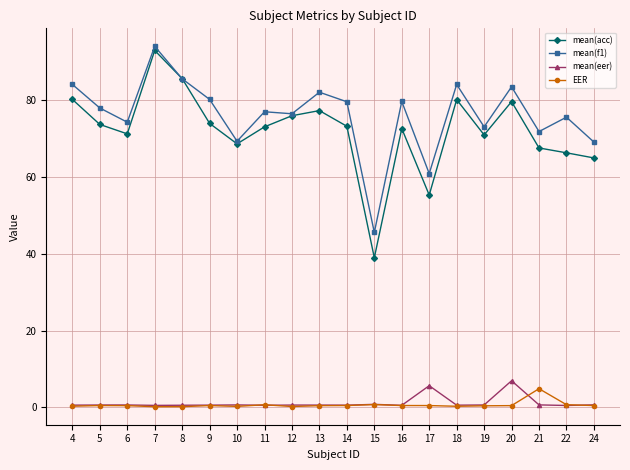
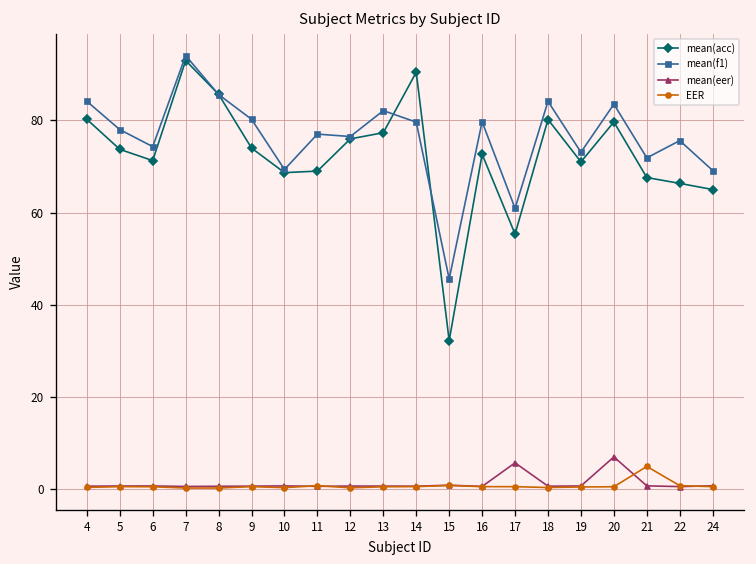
mean(acc), 11: 73 -> 69
mean(acc), 14: 73 -> 90
mean(acc), 15: 39 -> 32
